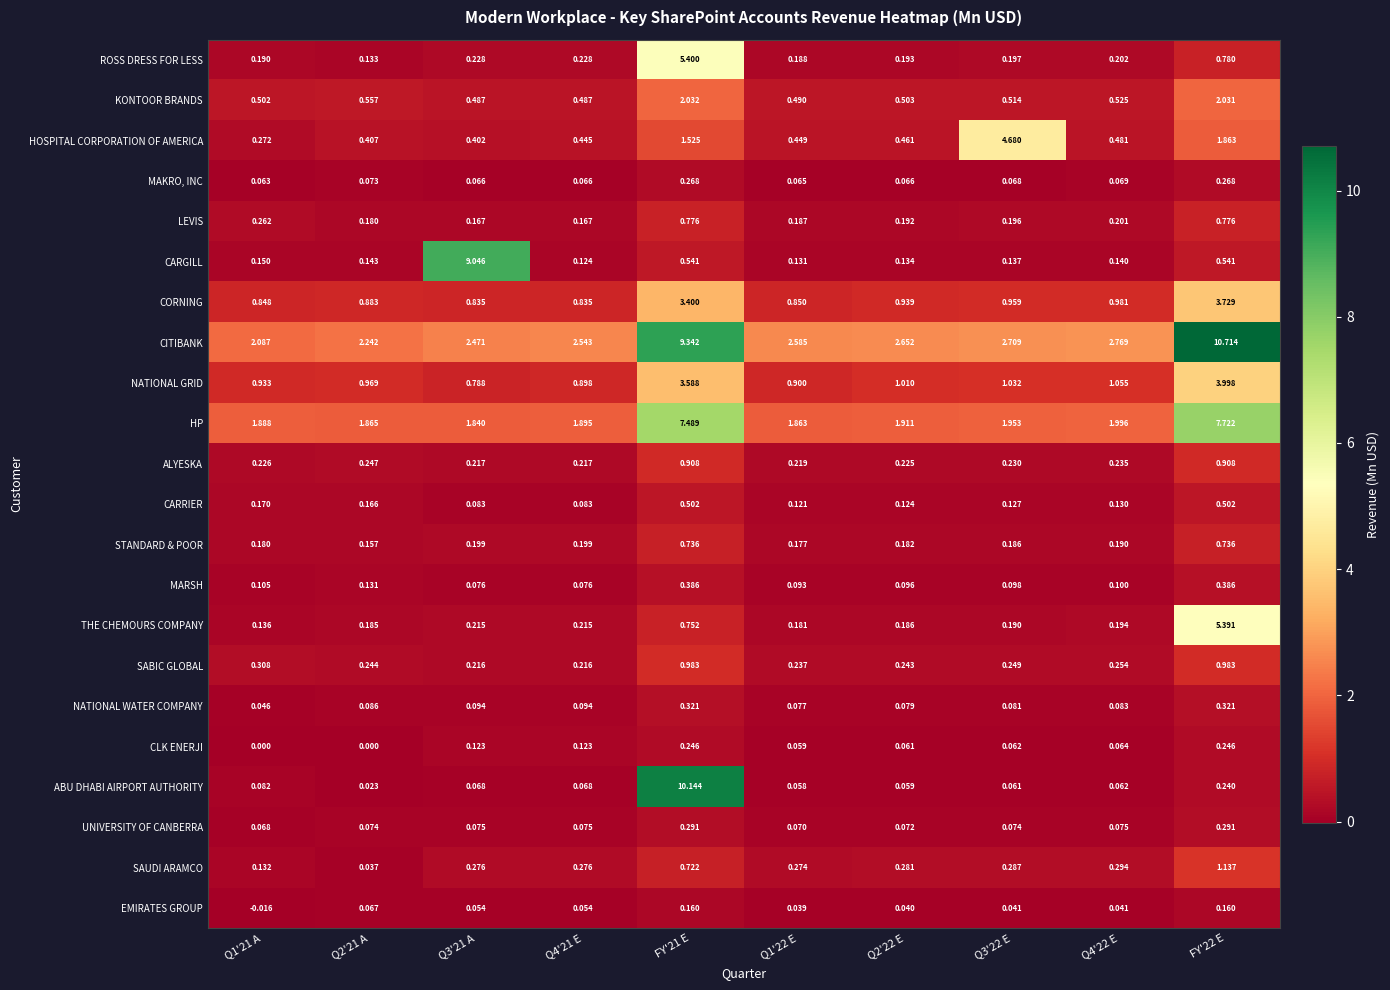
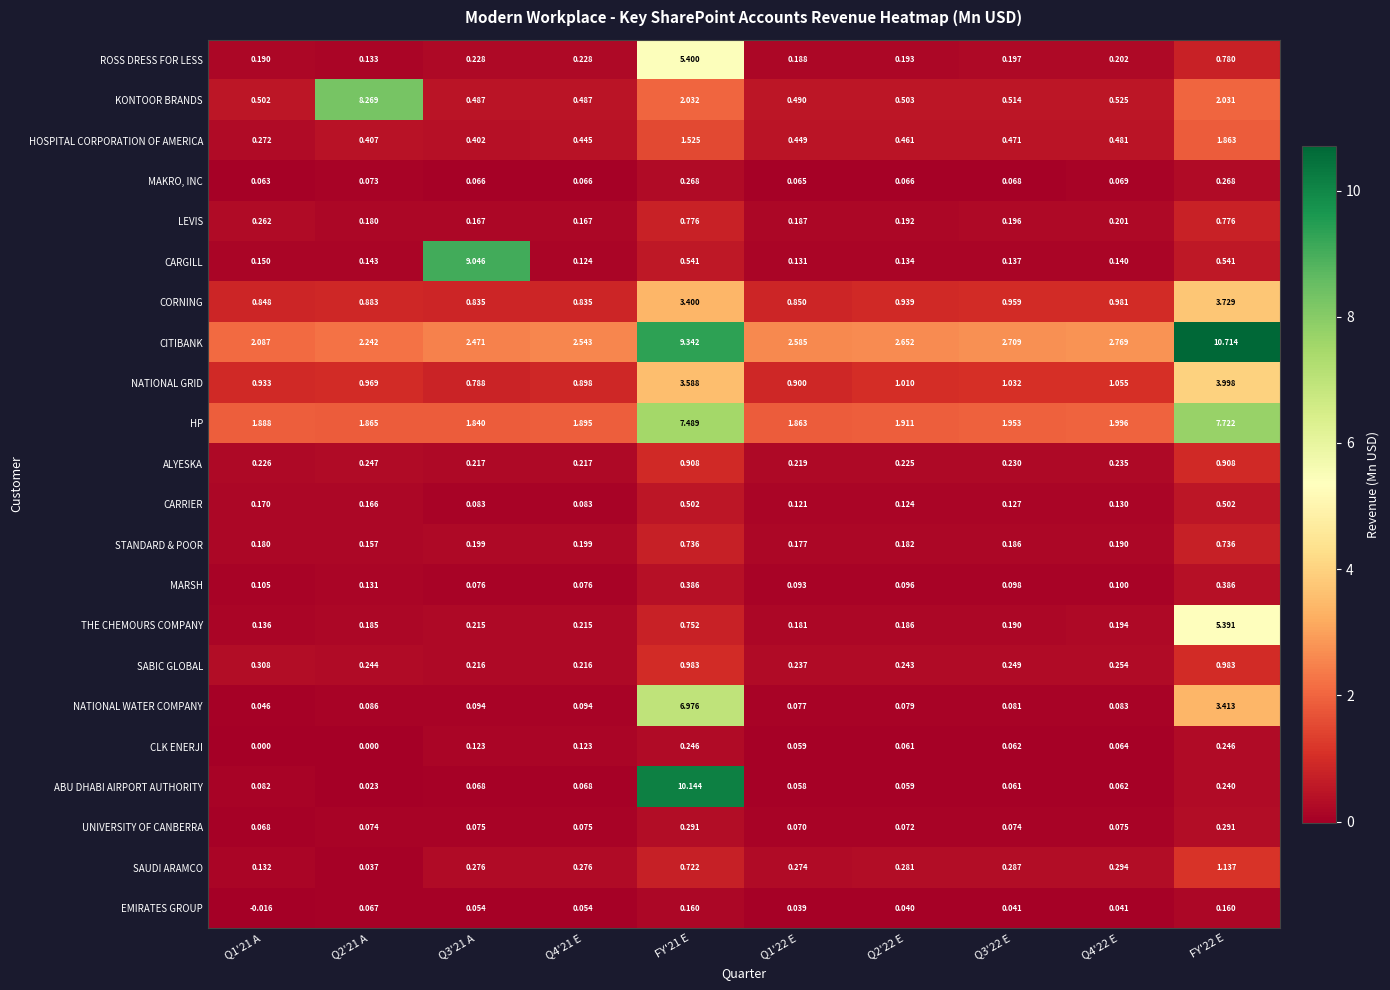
KONTOOR BRANDS, Q2'21 A: 0.557 -> 8.269
HOSPITAL CORPORATION OF AMERICA, Q3'22 E: 4.680 -> 0.471
NATIONAL WATER COMPANY, FY'21 E: 0.321 -> 6.976
NATIONAL WATER COMPANY, FY'22 E: 0.321 -> 3.413
